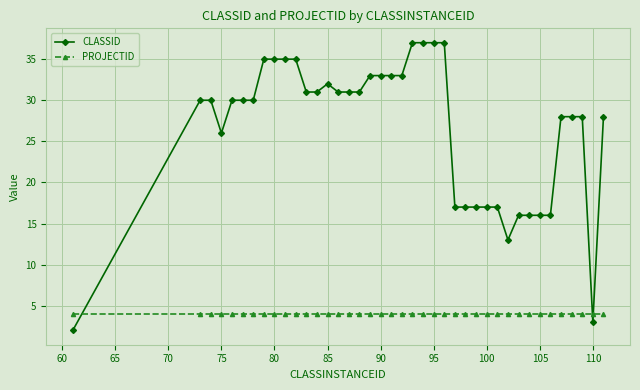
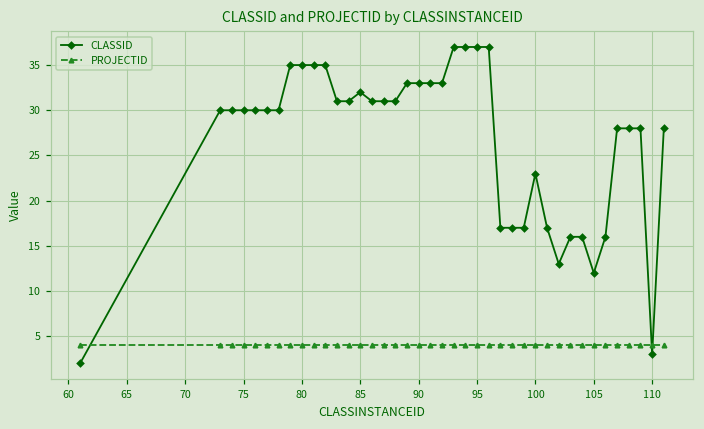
CLASSID, 75: 26 -> 30
CLASSID, 100: 17 -> 23
CLASSID, 105: 16 -> 12
